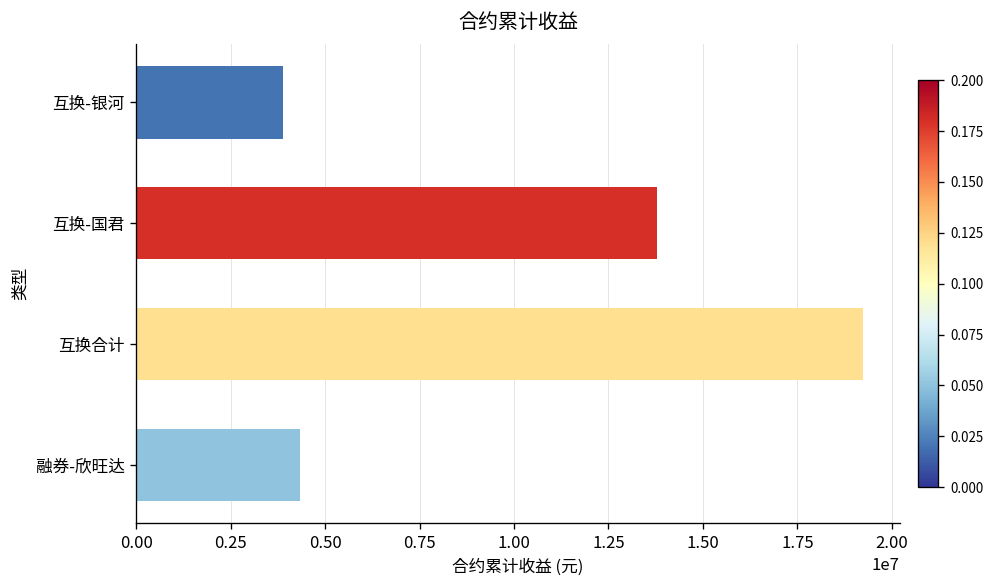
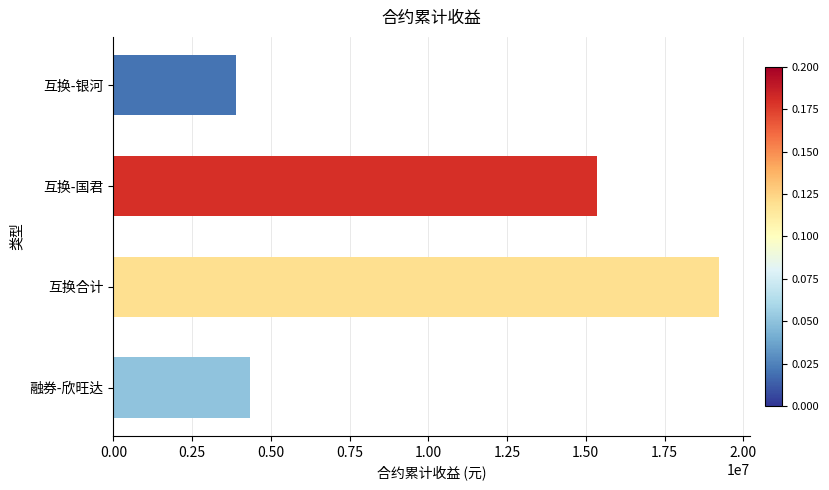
互换-国君: 13800000 -> 15400000
